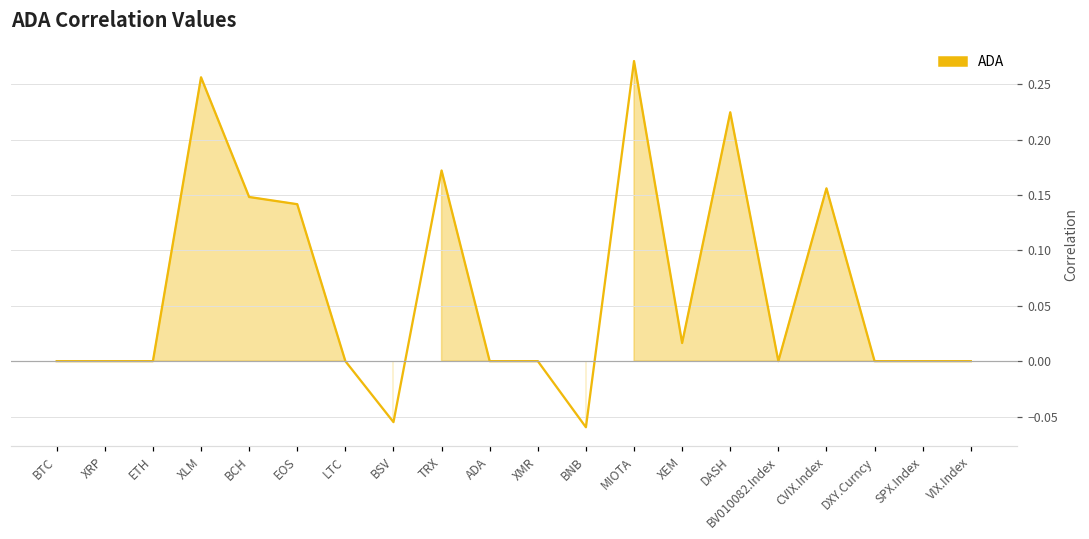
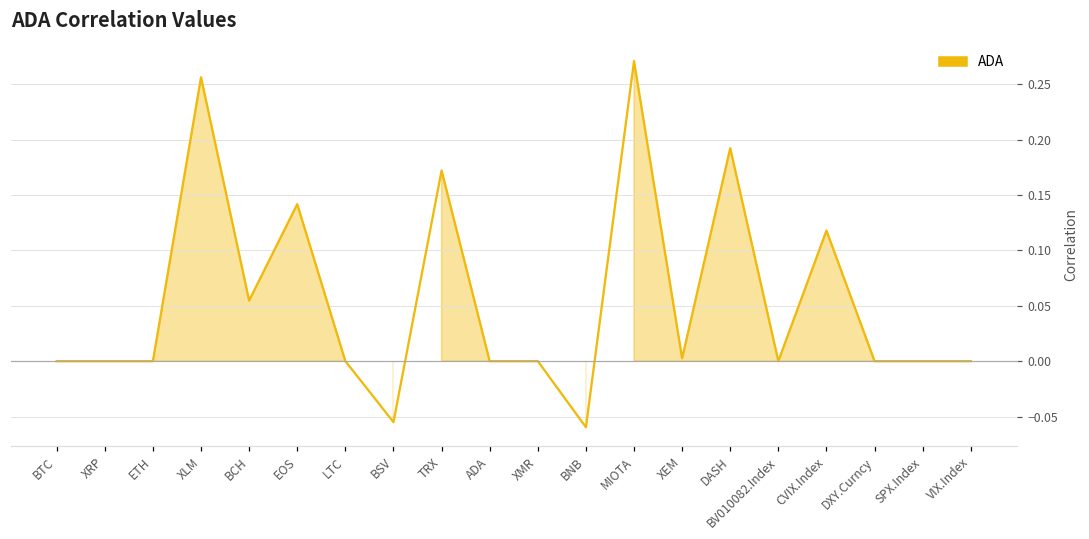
BCH: 0.148 -> 0.055
XEM: 0.016 -> 0.003
DASH: 0.225 -> 0.192
CVIX.Index: 0.156 -> 0.118
